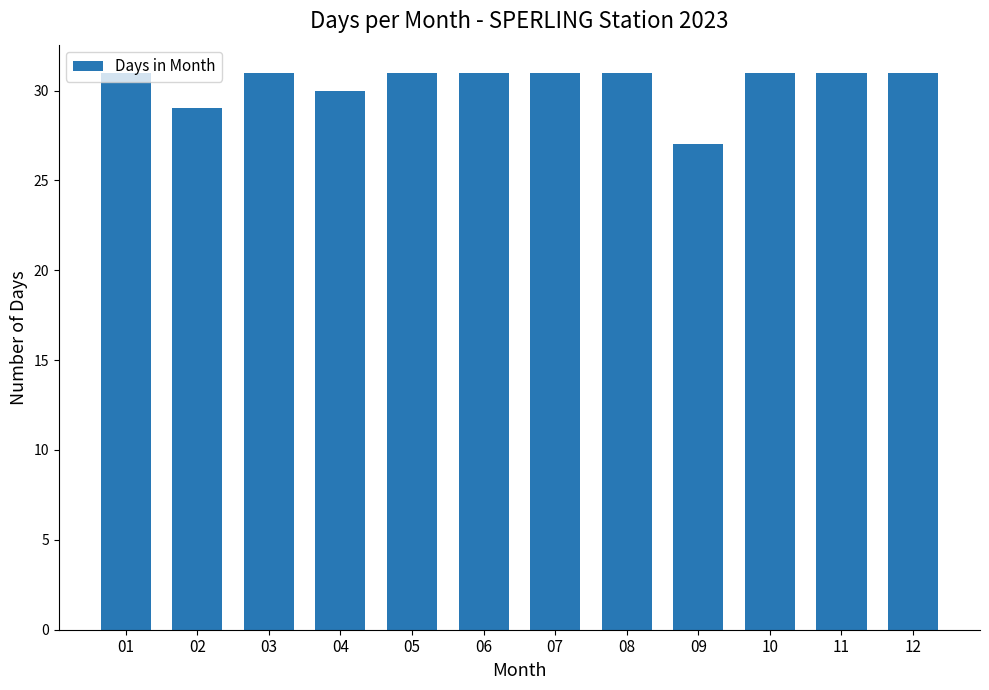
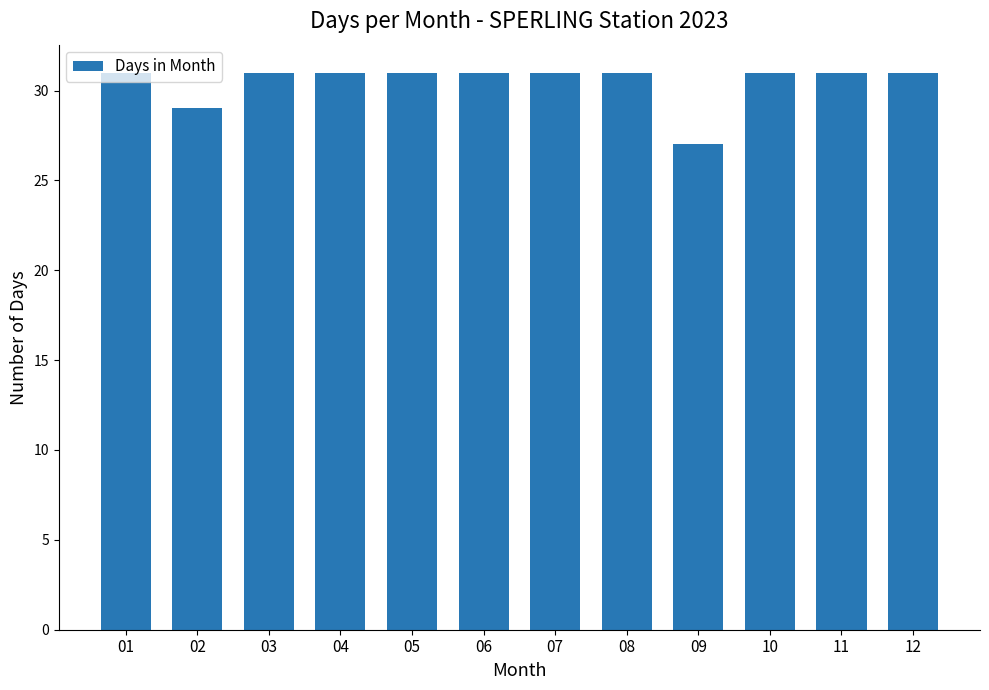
04: 30 -> 31
